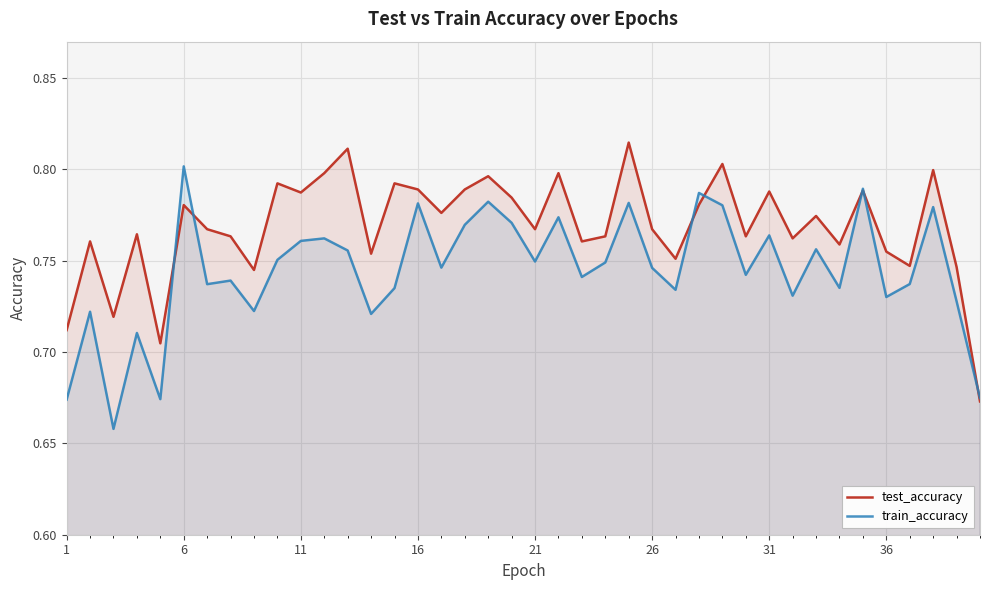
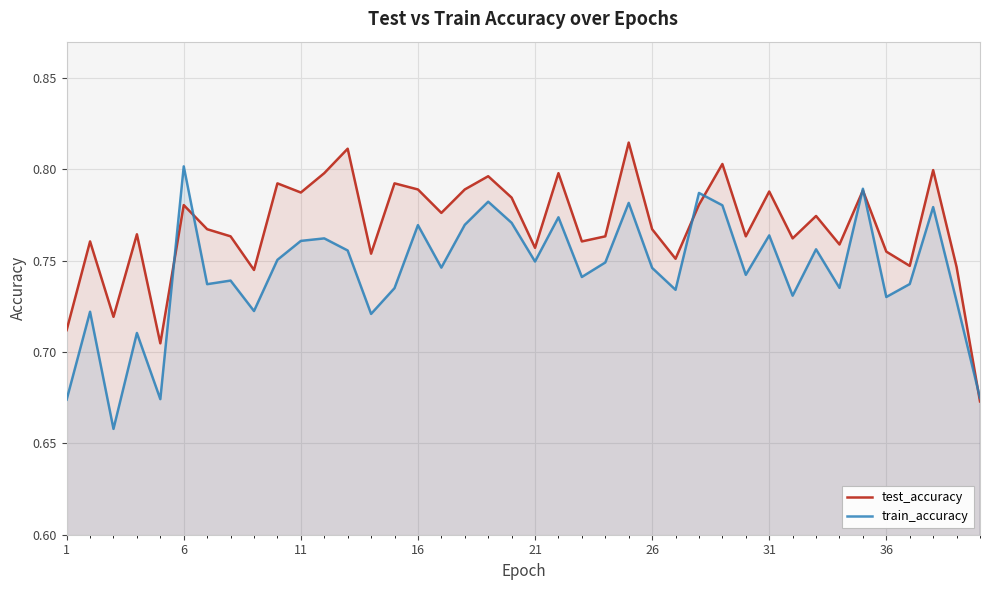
train_accuracy, 16: 0.781 -> 0.770
test_accuracy, 21: 0.767 -> 0.757
